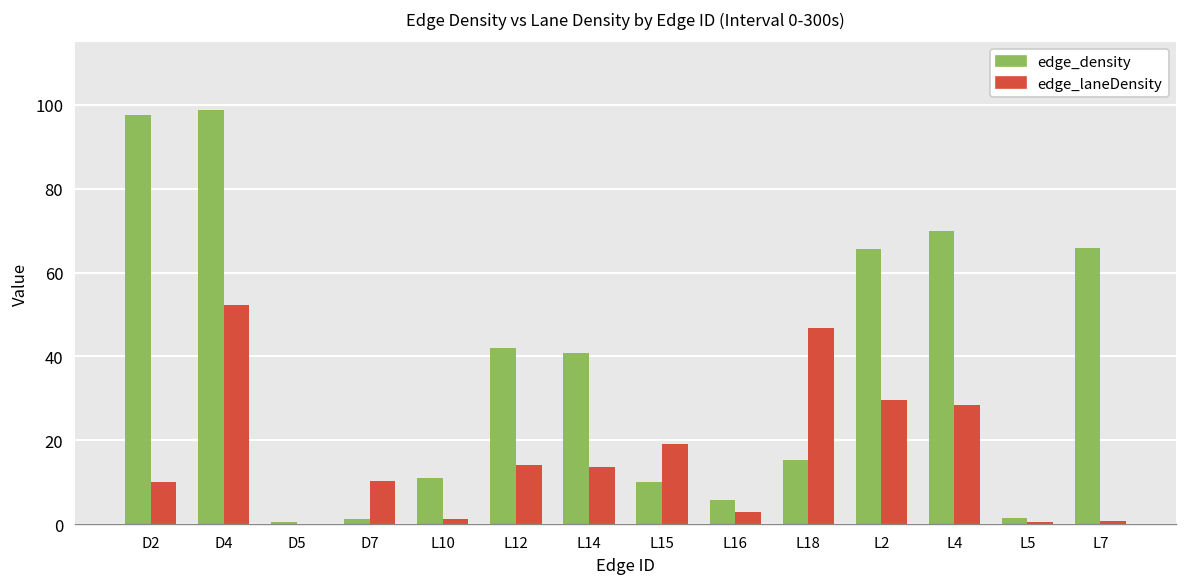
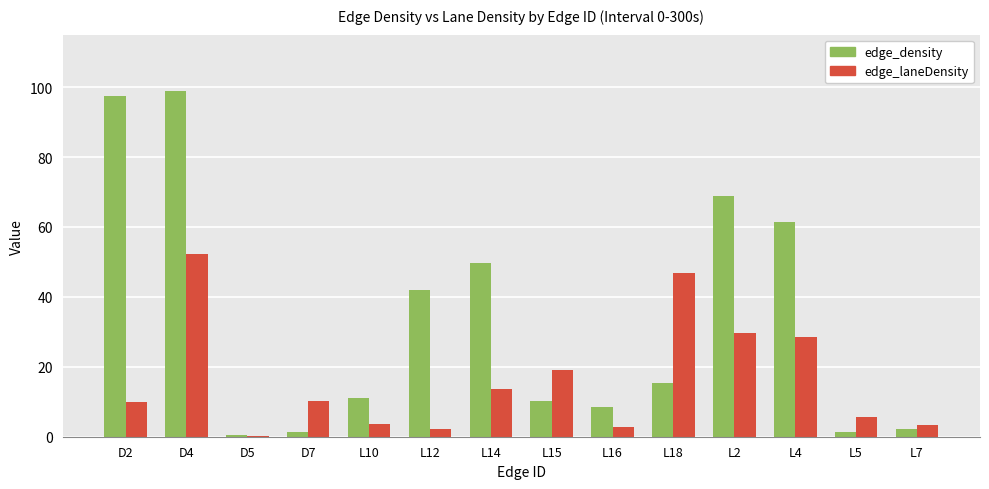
edge_laneDensity, L10: 1 -> 4
edge_laneDensity, L12: 14 -> 2
edge_density, L14: 41 -> 50
edge_density, L16: 6 -> 9
edge_density, L2: 66 -> 69
edge_density, L4: 70 -> 61
edge_laneDensity, L5: 0 -> 6
edge_density, L7: 66 -> 2
edge_laneDensity, L7: 1 -> 3
